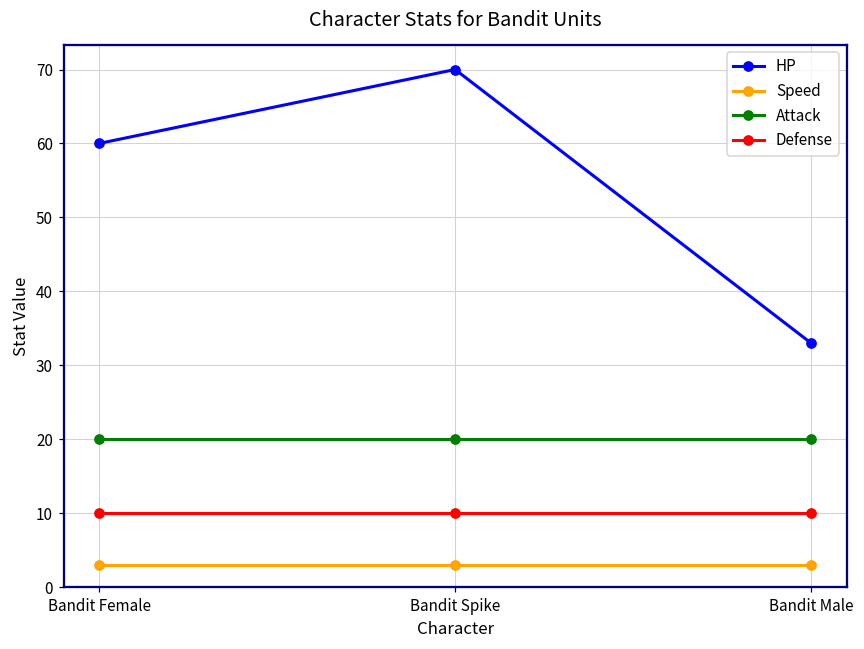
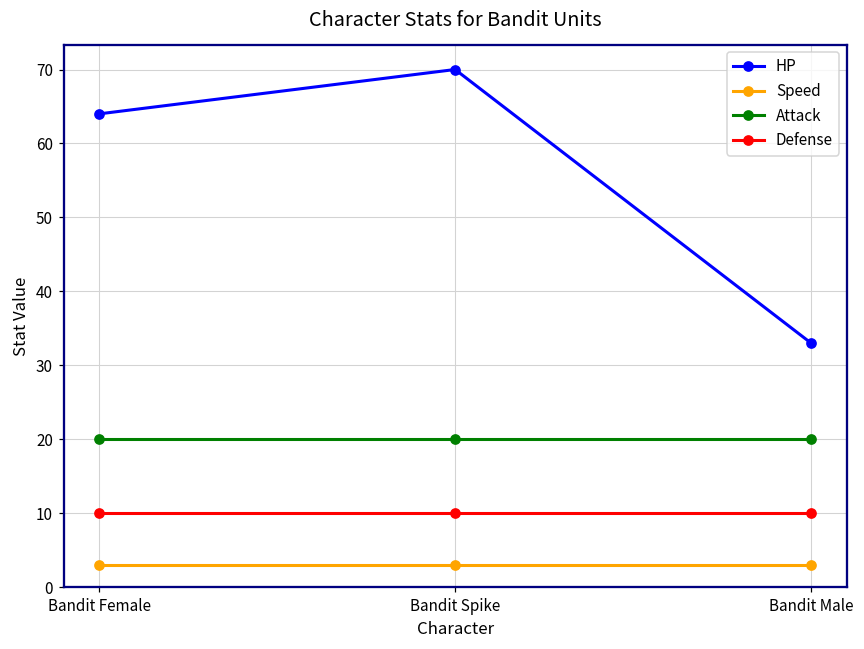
HP, Bandit Female: 60 -> 64
